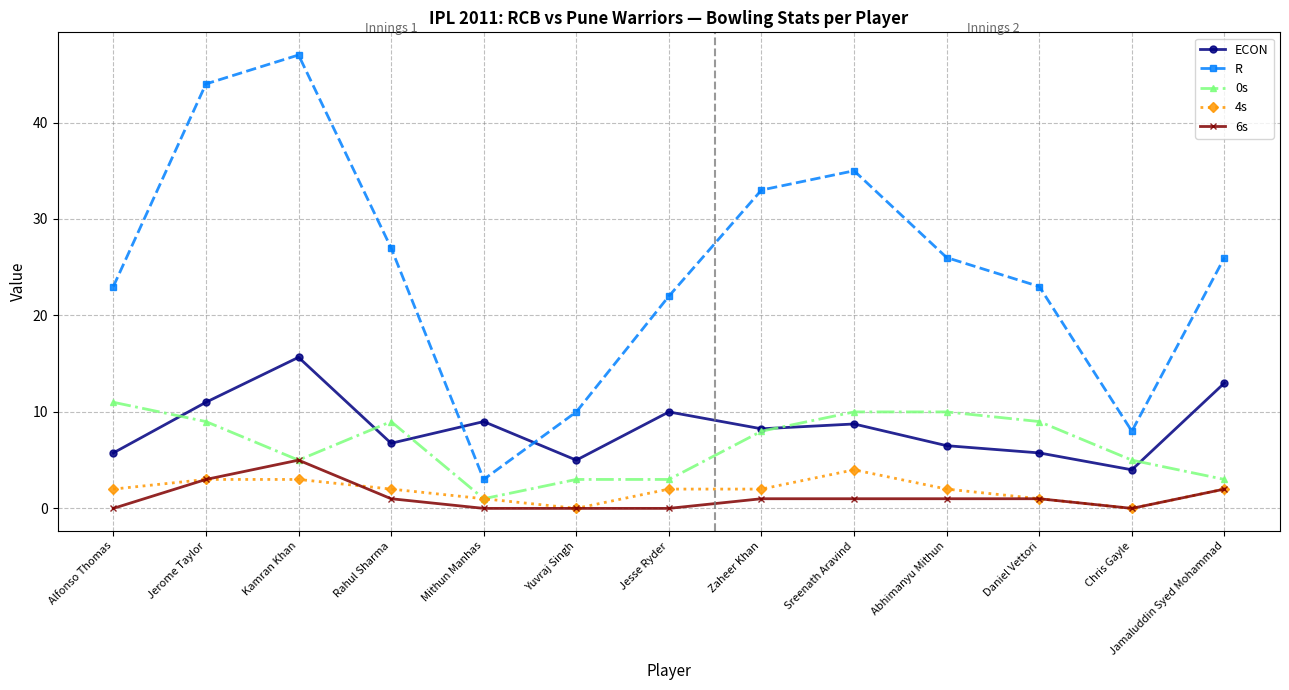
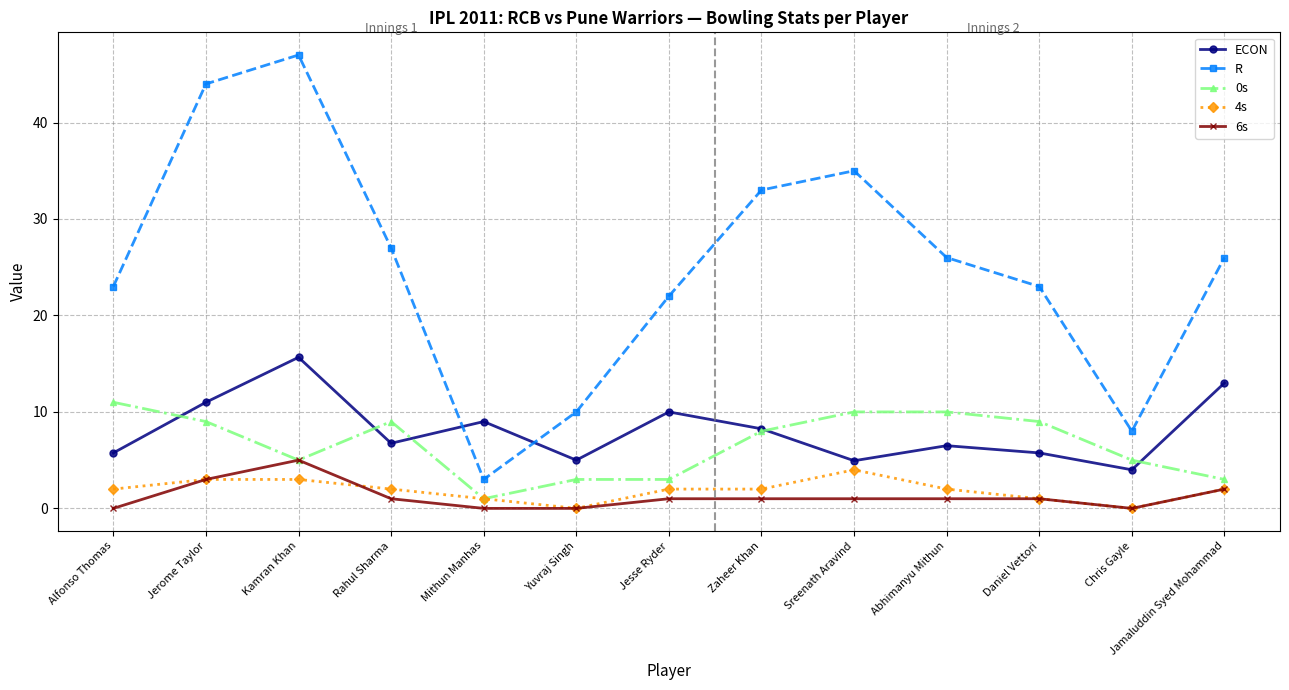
6s, Jesse Ryder: 0 -> 1
ECON, Sreenath Aravind: 9 -> 5
